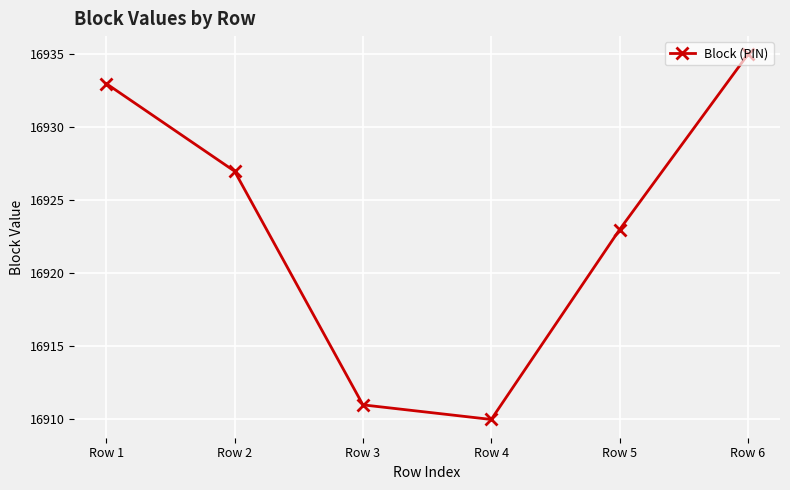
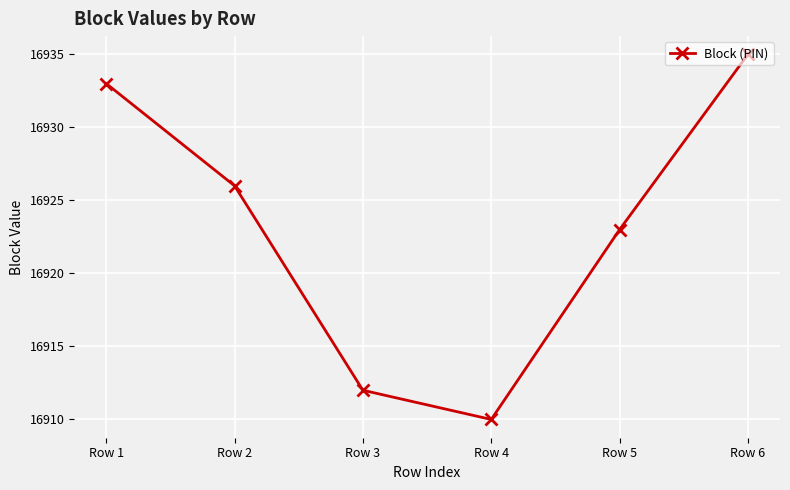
Row 2: 16927 -> 16926
Row 3: 16911 -> 16912
